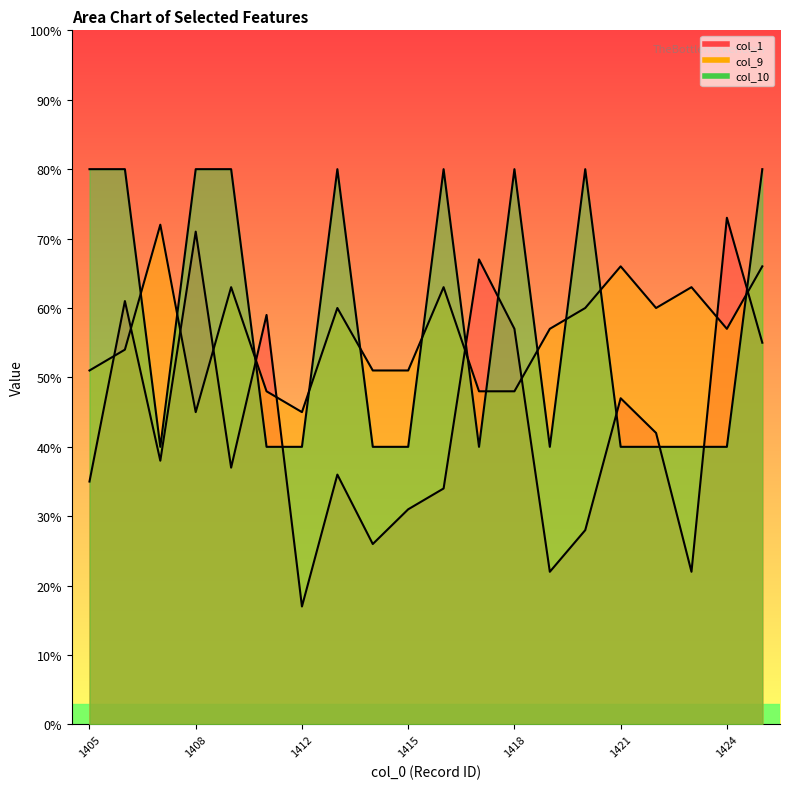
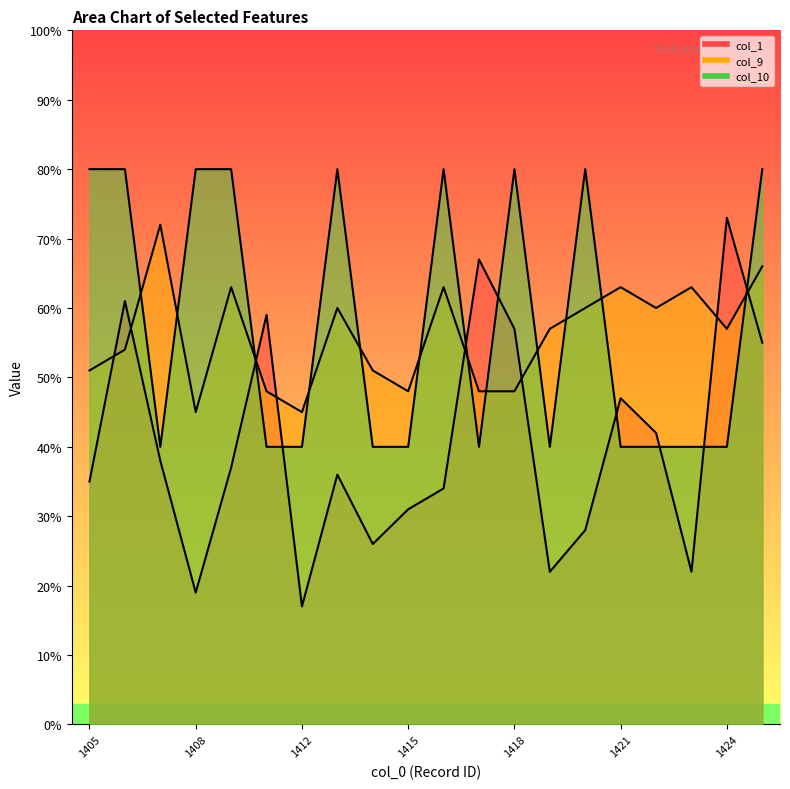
col_1, 1408: 71% -> 19%
col_9, 1415: 51% -> 48%
col_9, 1421: 66% -> 63%
